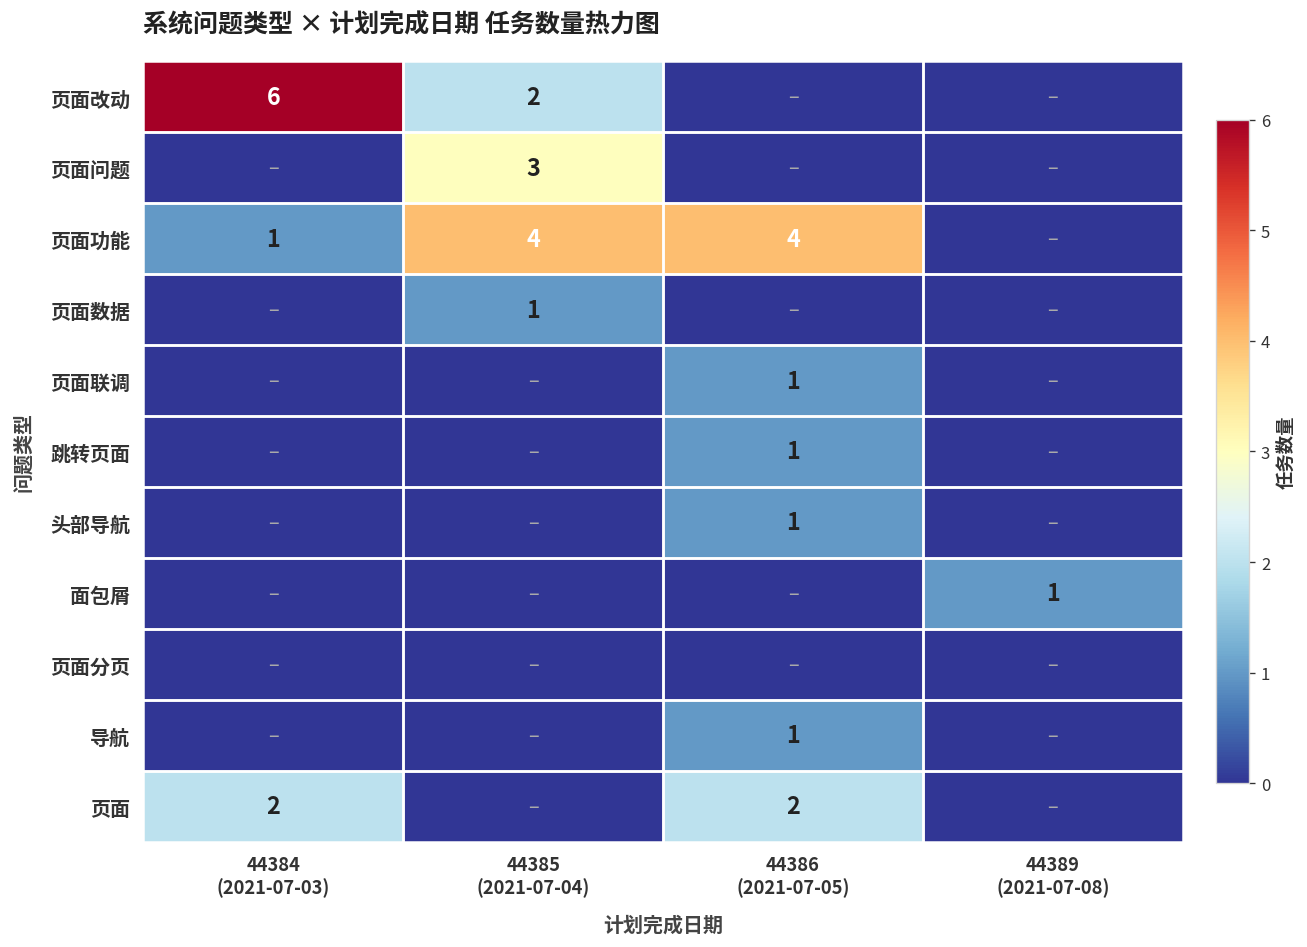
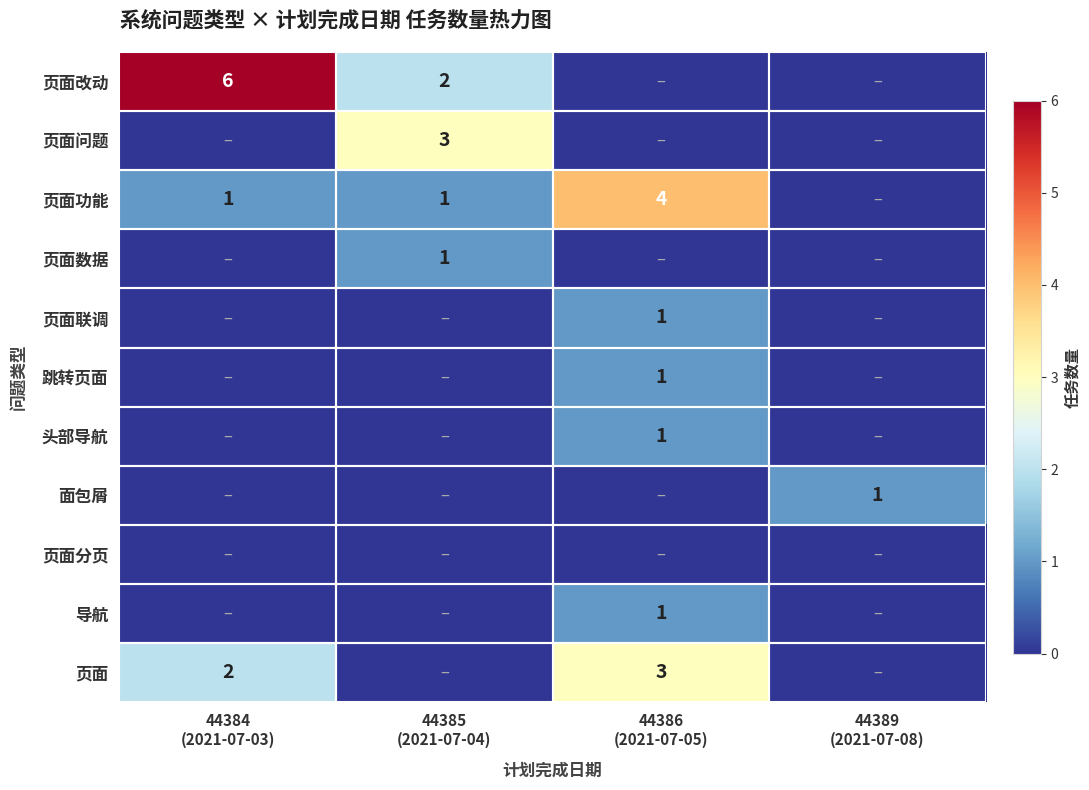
页面功能, 44385 (2021-07-04): 4 -> 1
页面, 44386 (2021-07-05): 2 -> 3
